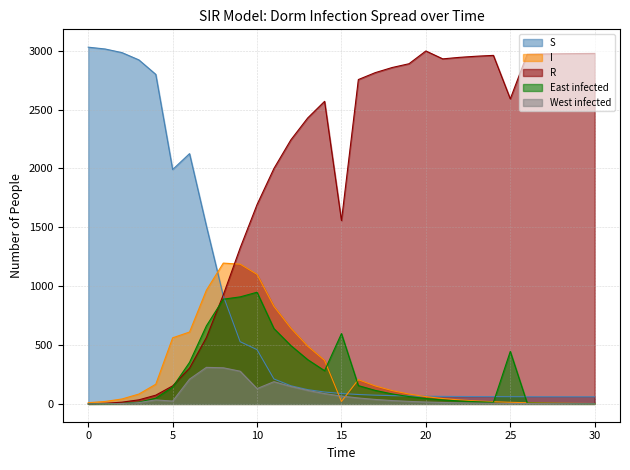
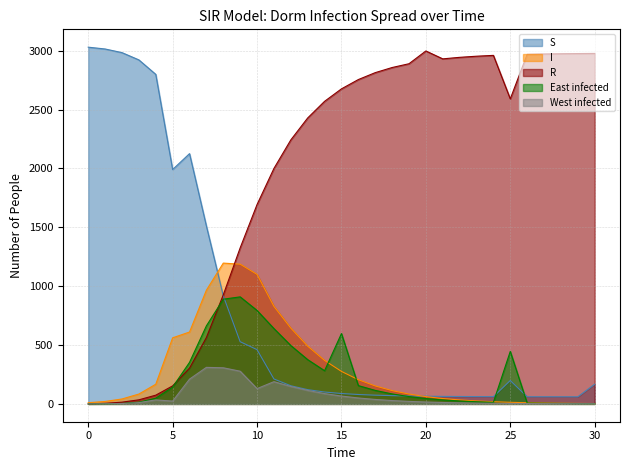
East infected, 10: 950 -> 790
I, 15: 20 -> 280
R, 15: 1560 -> 2680
S, 25: 60 -> 200
S, 30: 60 -> 170
